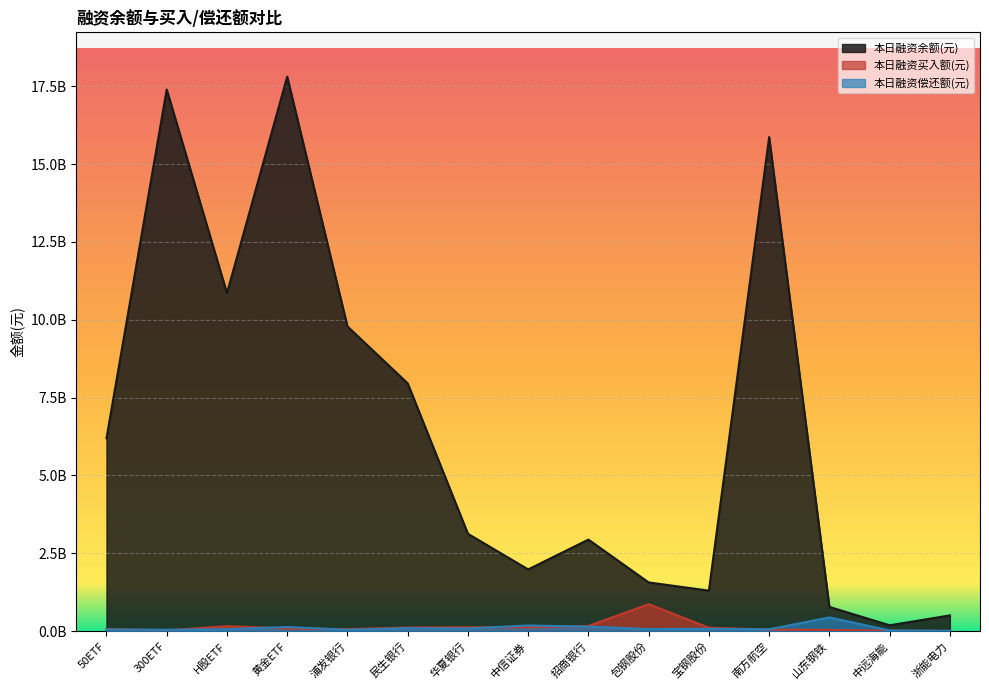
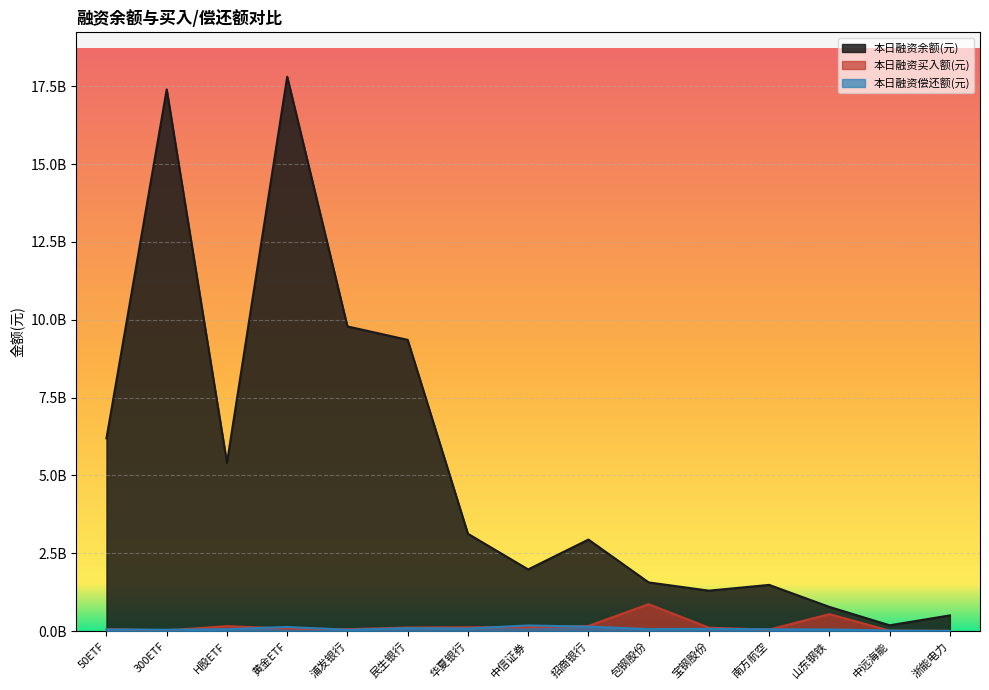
本日融资余额(元), H股ETF: 10900000000 -> 5400000000
本日融资余额(元), 民生银行: 8000000000 -> 9400000000
本日融资余额(元), 南方航空: 15900000000 -> 1500000000
本日融资买入额(元), 山东钢铁: 0 -> 500000000
本日融资偿还额(元), 山东钢铁: 400000000 -> 100000000
